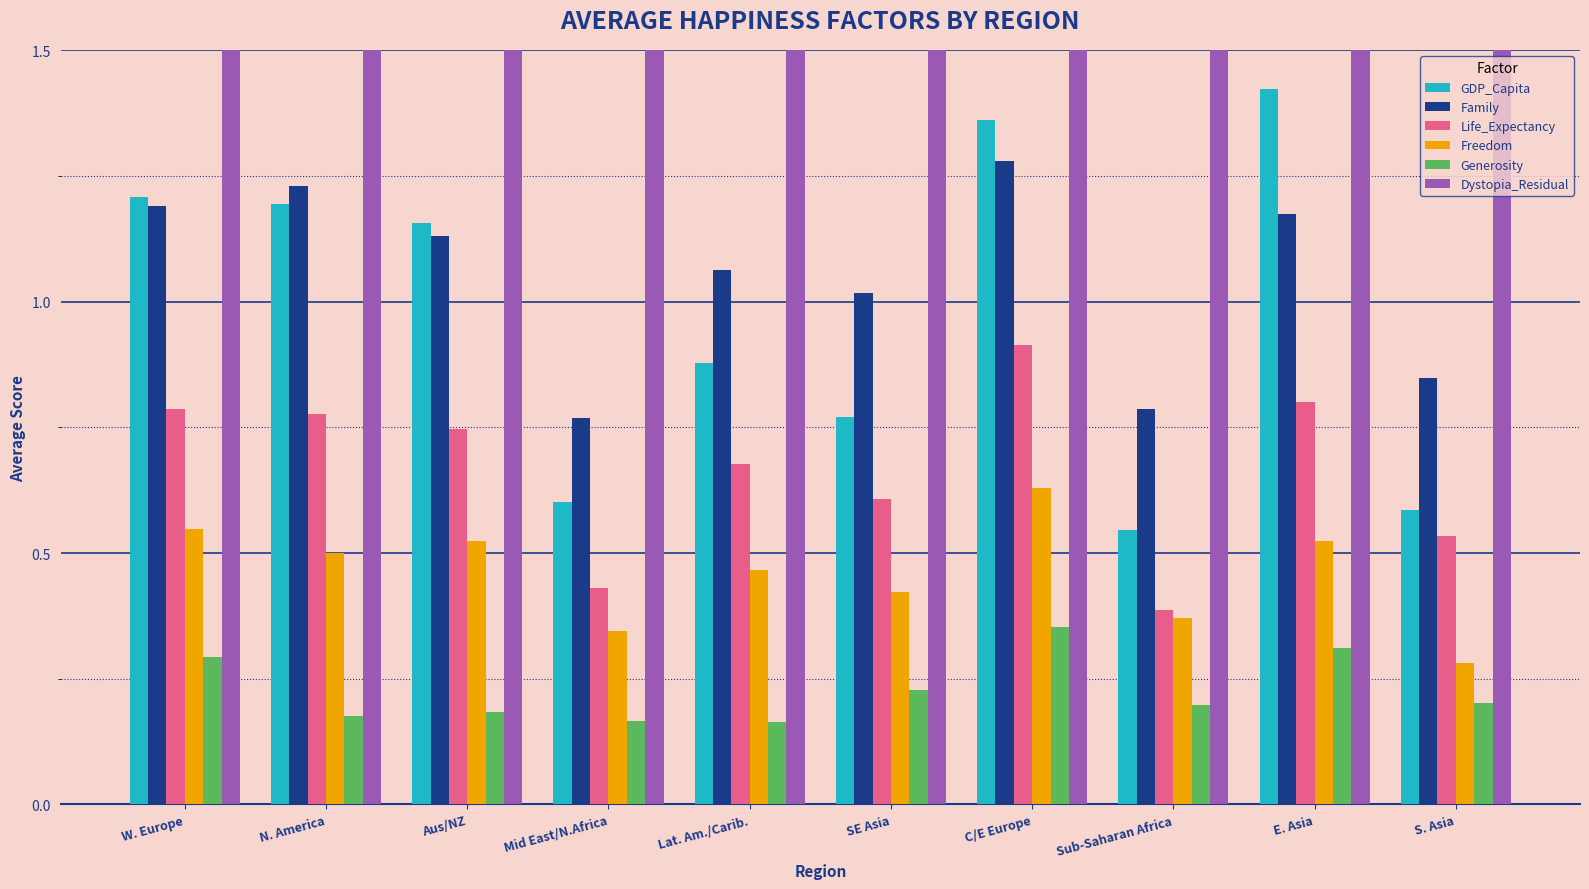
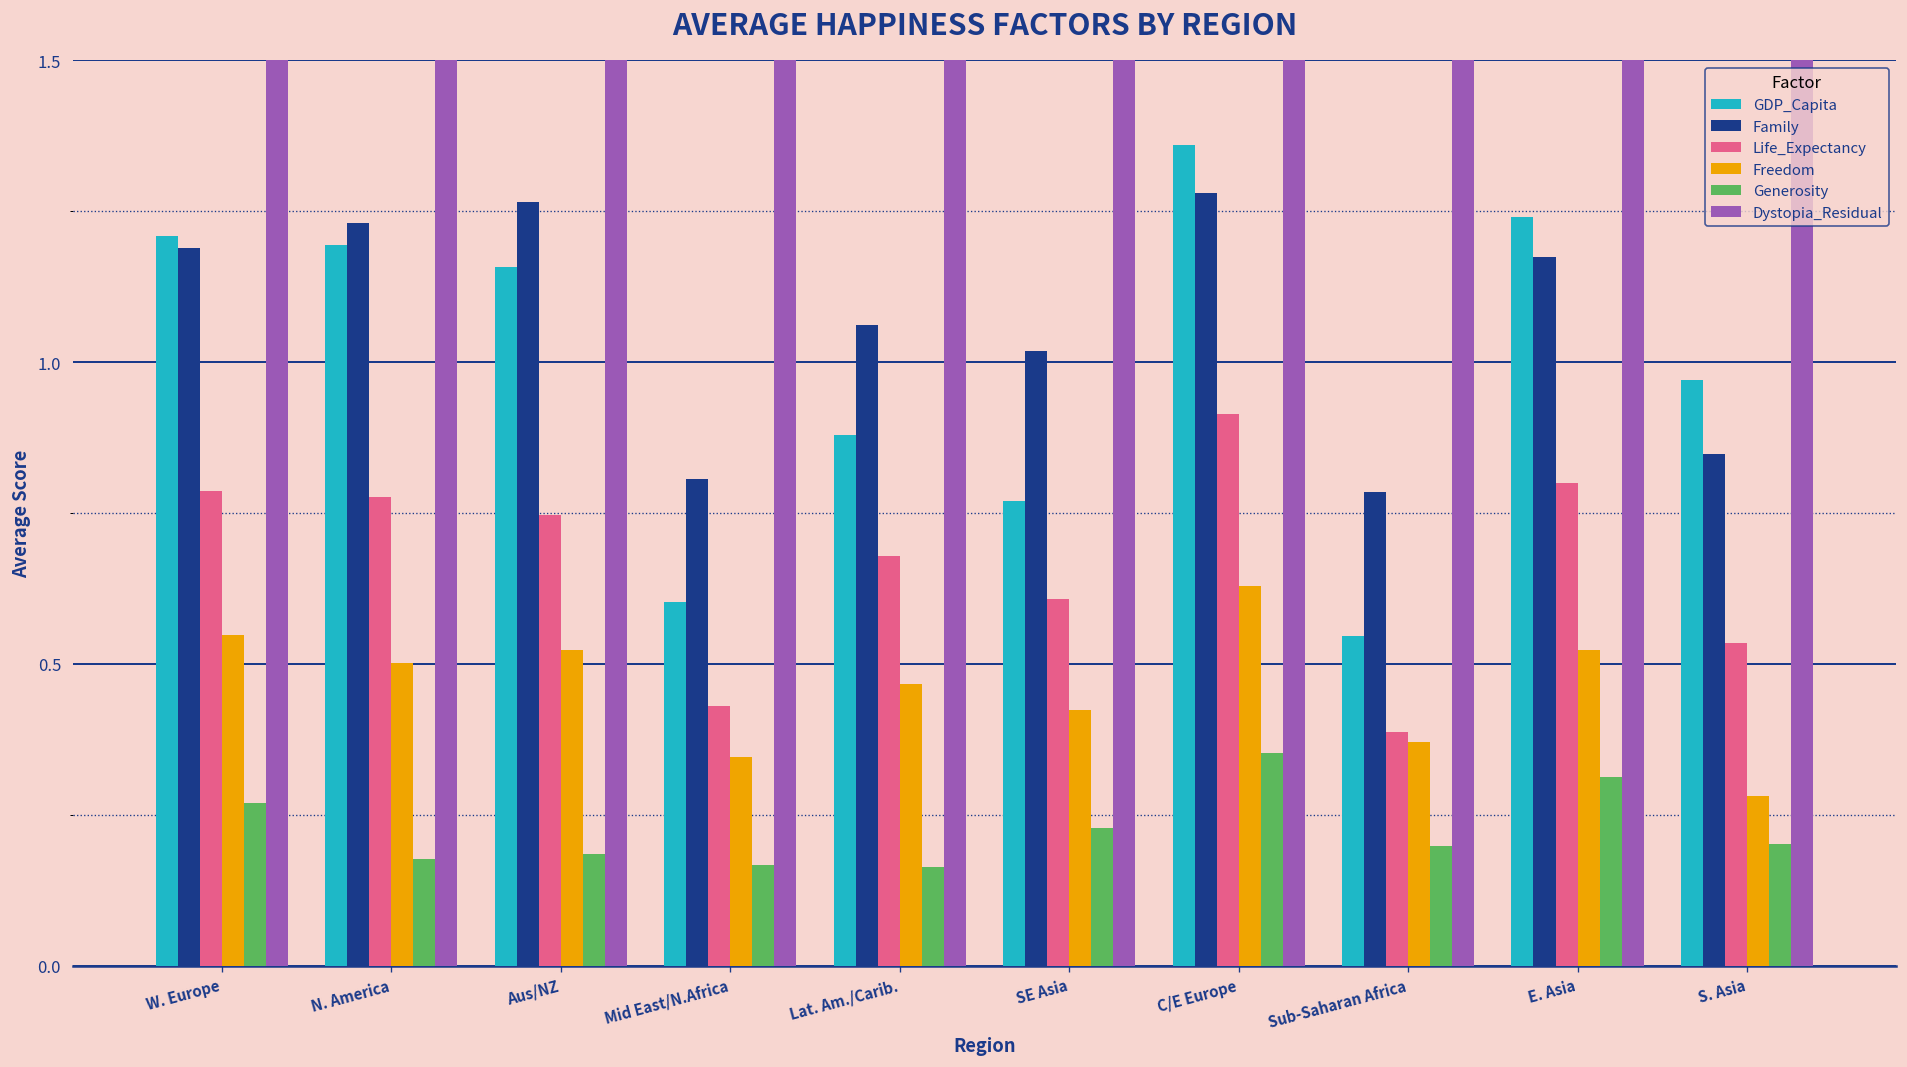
Generosity, W. Europe: 0.29 -> 0.27
Family, Aus/NZ: 1.13 -> 1.26
Family, Mid East/N.Africa: 0.77 -> 0.81
GDP_Capita, E. Asia: 1.42 -> 1.24
GDP_Capita, S. Asia: 0.59 -> 0.97
